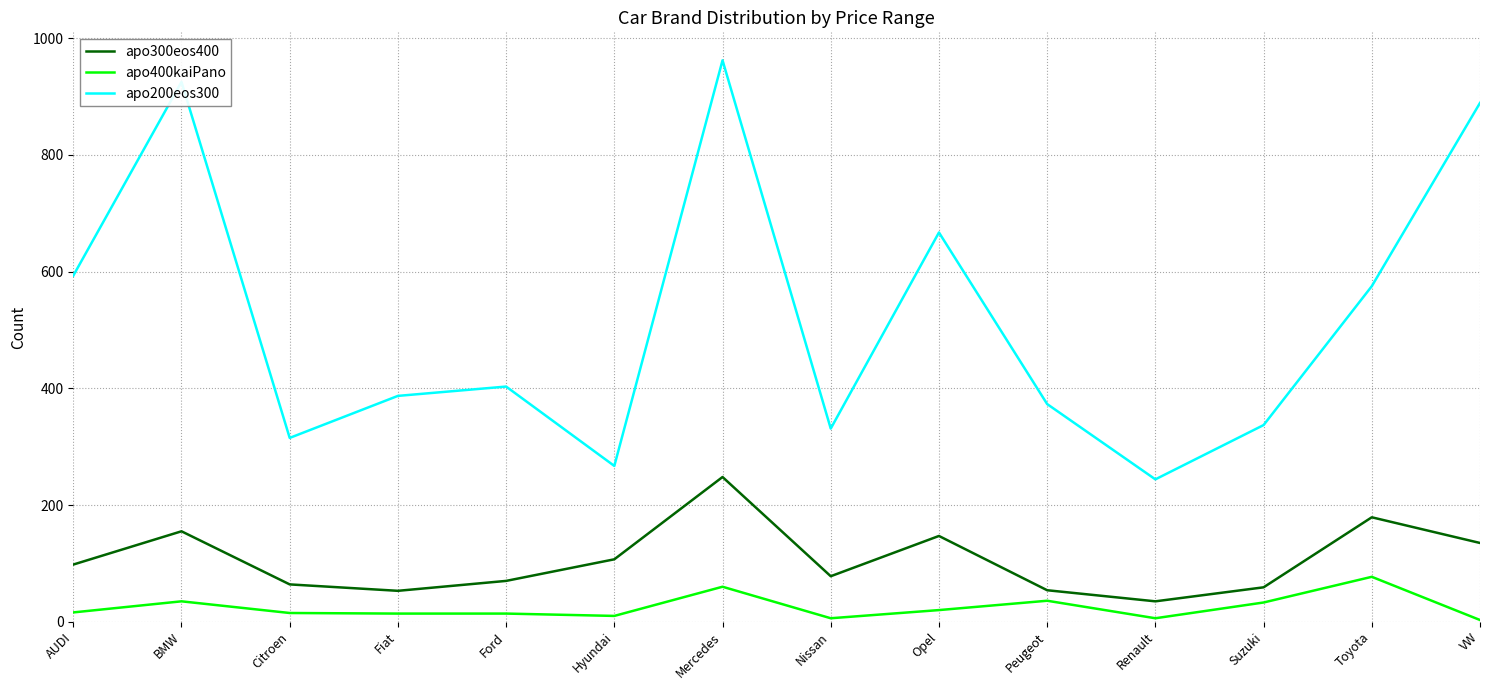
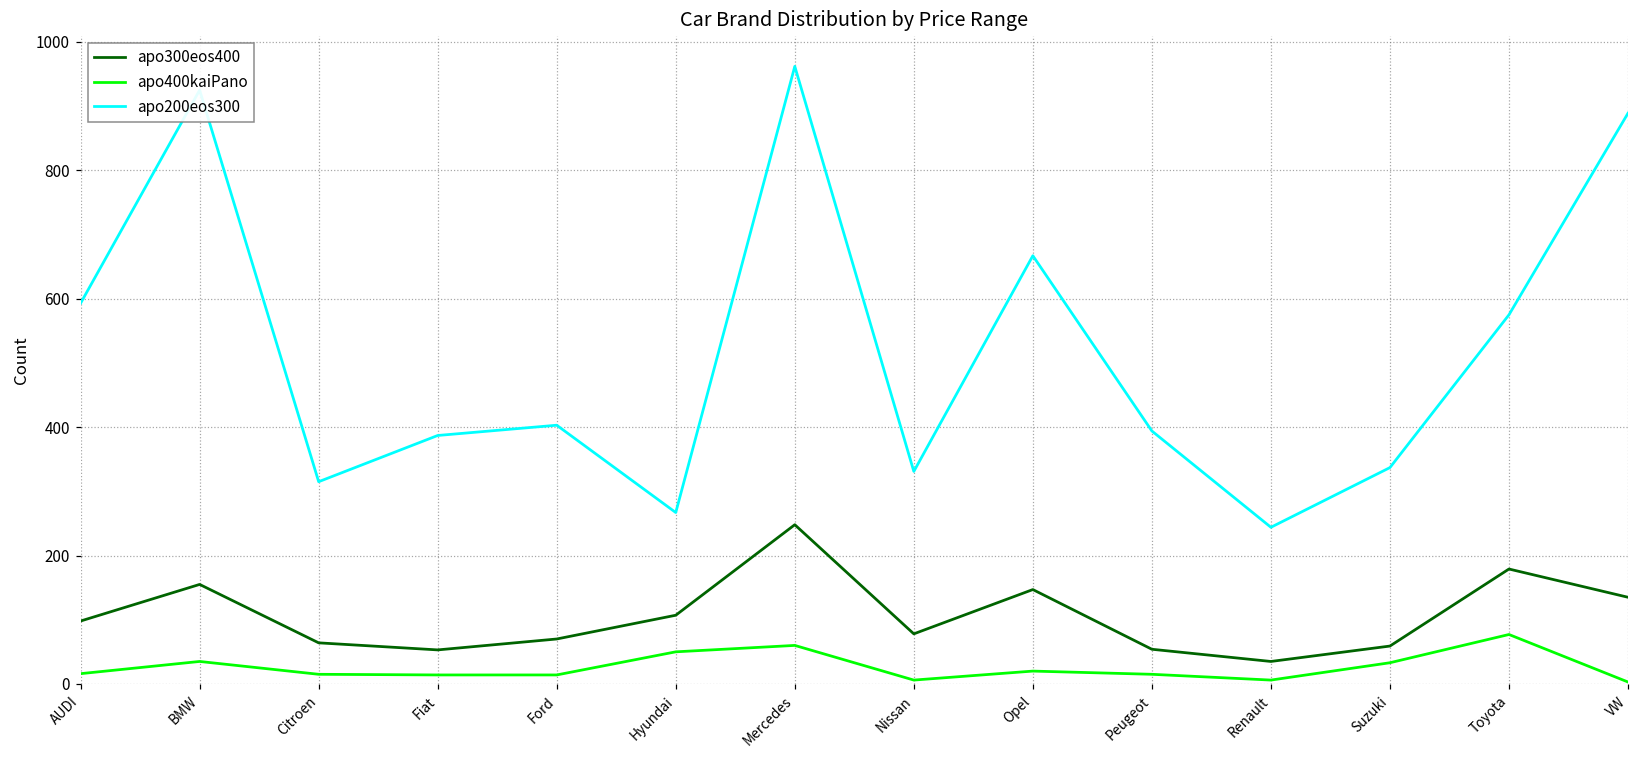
apo400kaiPano, Hyundai: 10 -> 50
apo400kaiPano, Peugeot: 40 -> 20
apo200eos300, Peugeot: 370 -> 390
